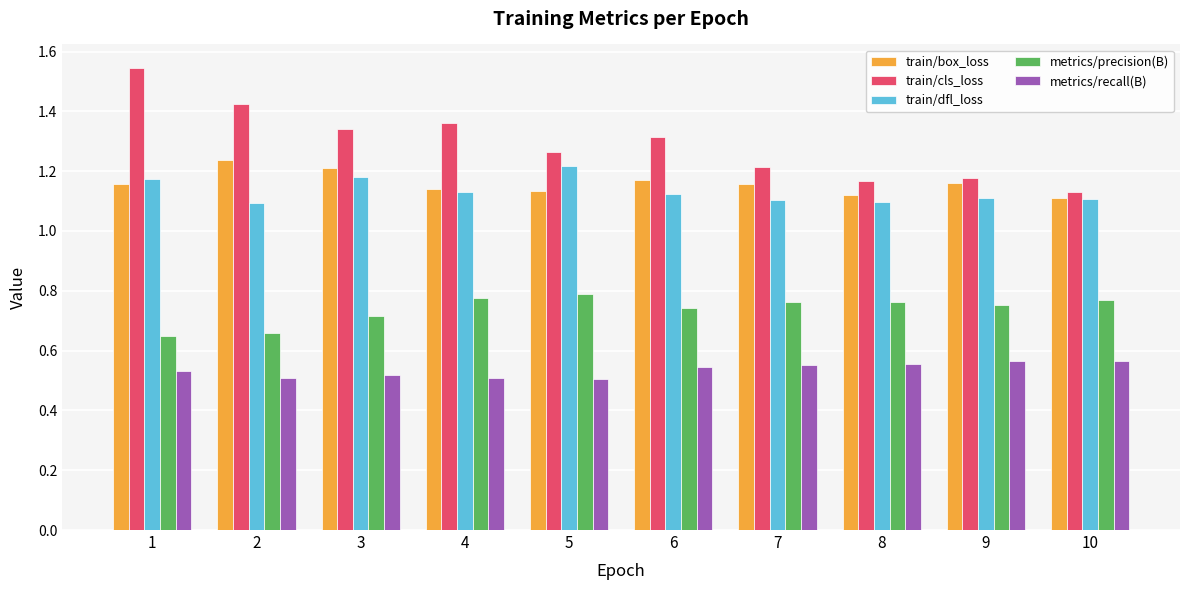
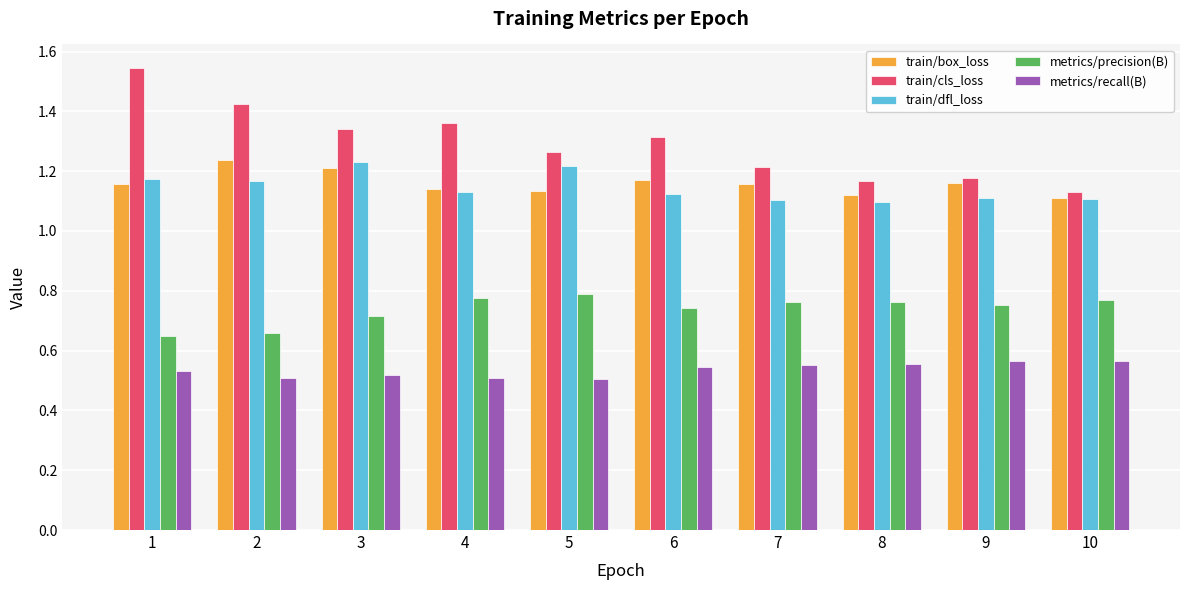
train/dfl_loss, 2: 1.09 -> 1.17
train/dfl_loss, 3: 1.18 -> 1.23
